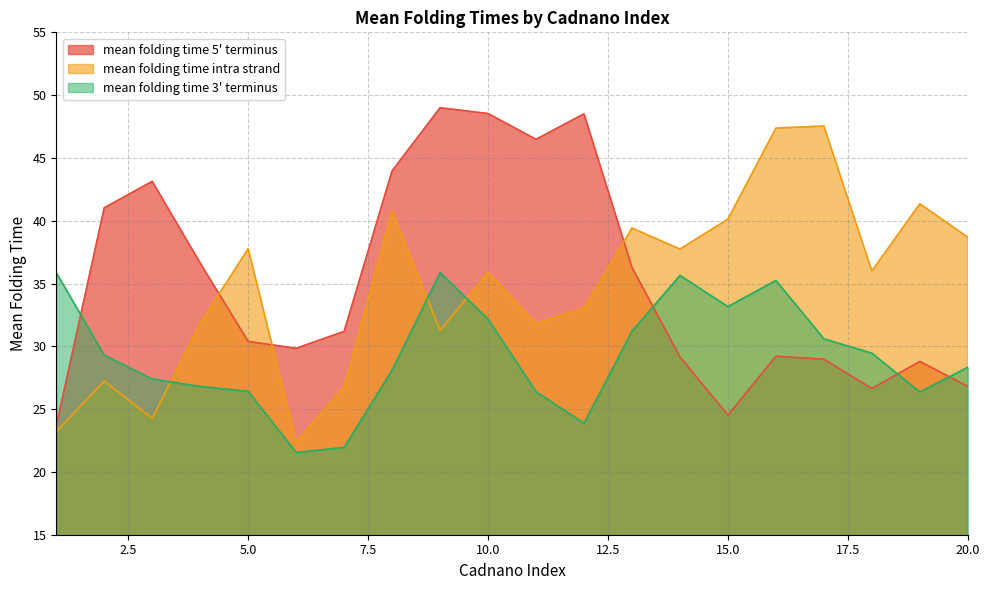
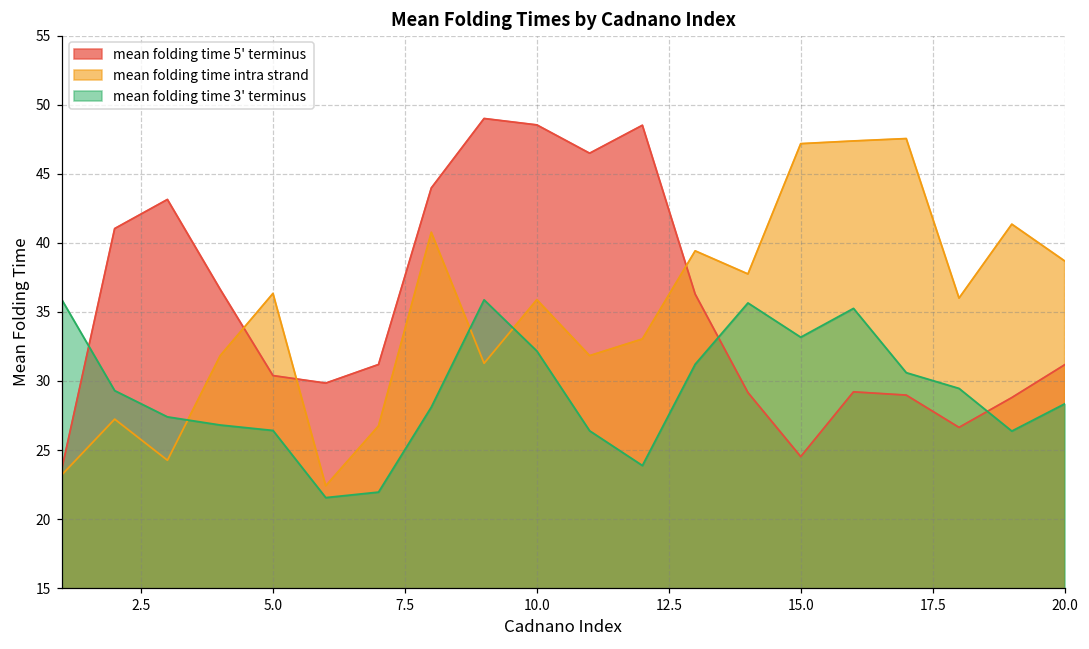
mean folding time intra strand, 5.0: 37.8 -> 36.3
mean folding time intra strand, 15.0: 40.1 -> 47.2
mean folding time 5' terminus, 20.0: 26.8 -> 31.2
